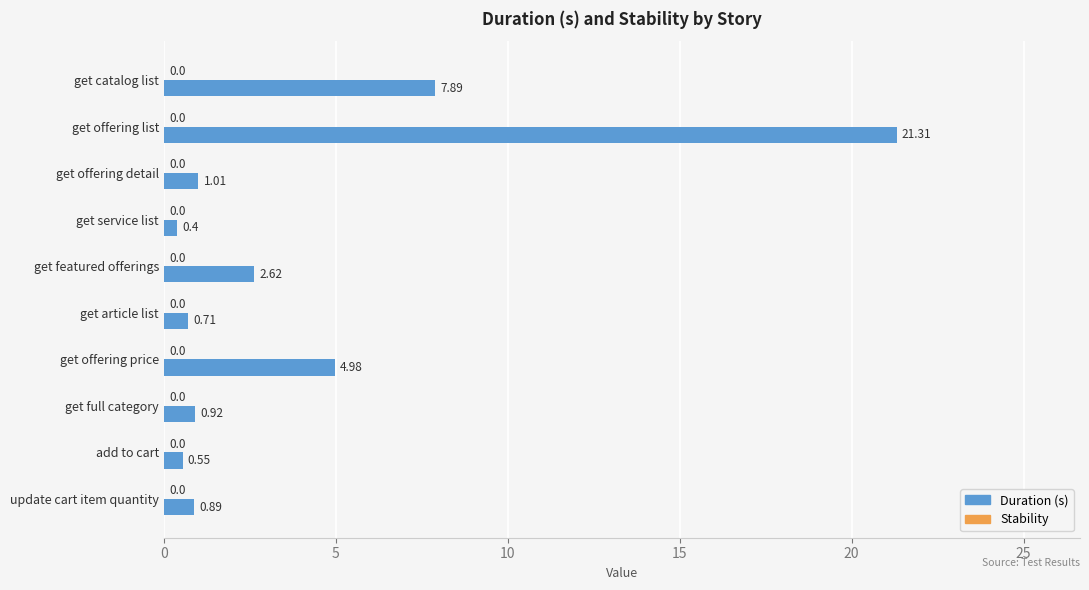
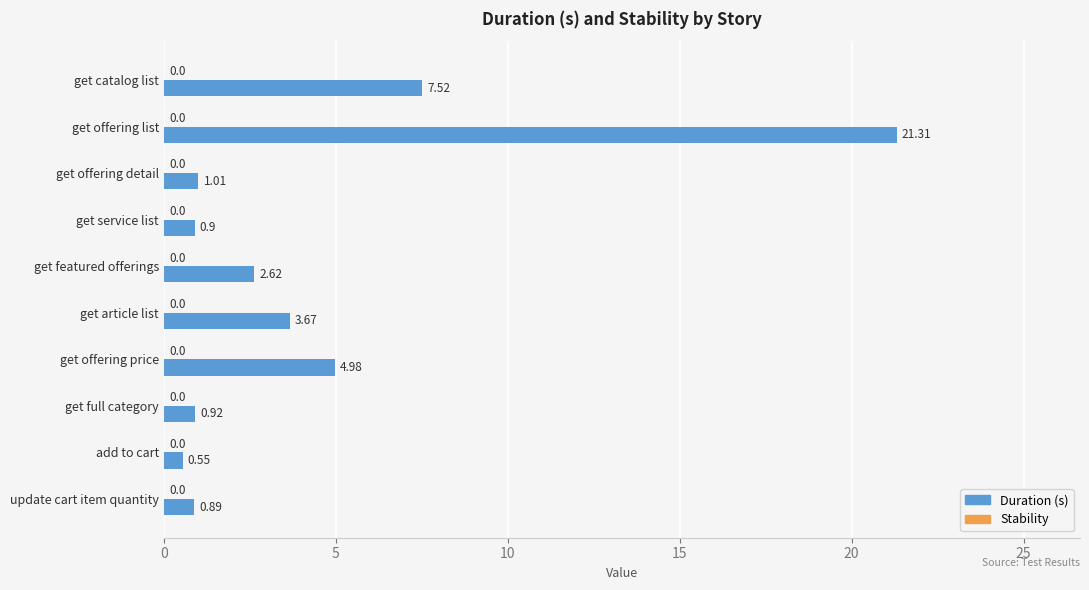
Duration (s), get catalog list: 7.89 -> 7.52
Duration (s), get service list: 0.4 -> 0.9
Duration (s), get article list: 0.71 -> 3.67
